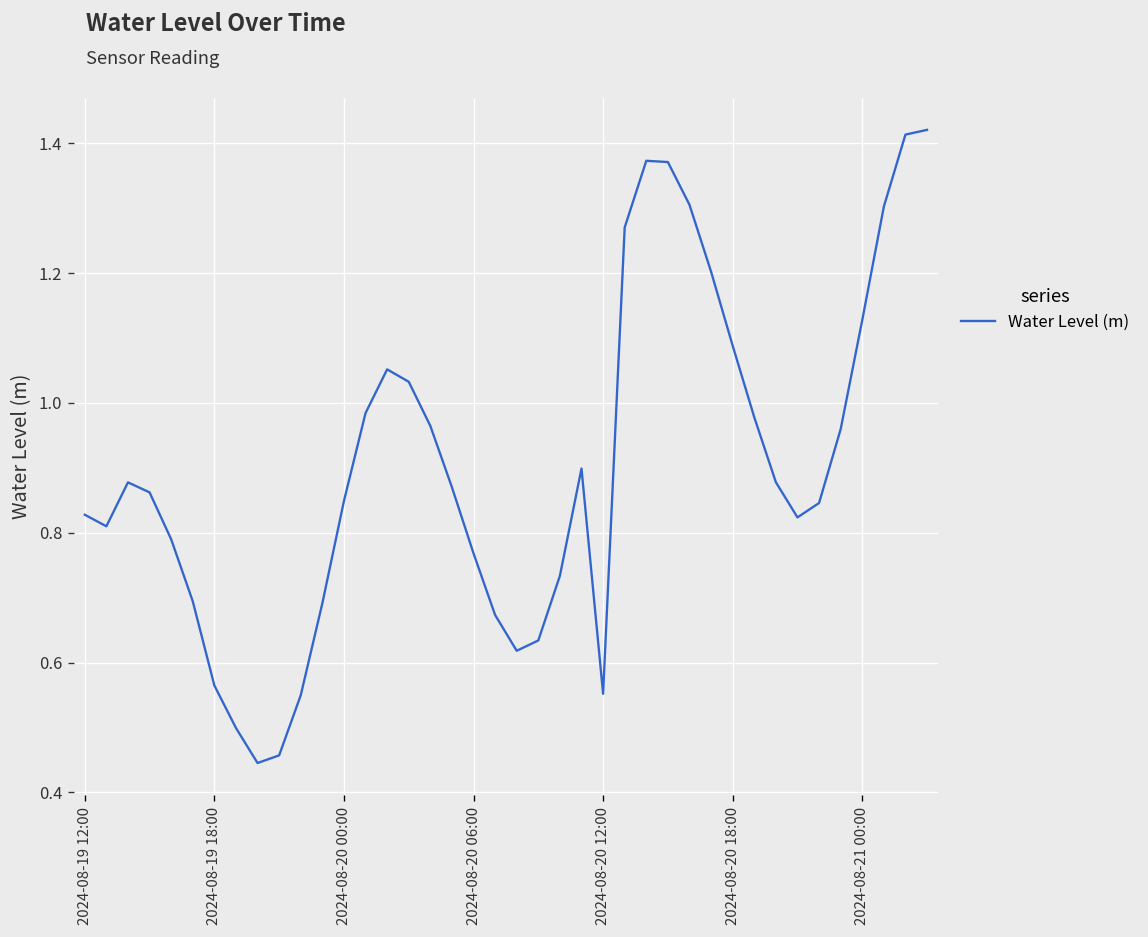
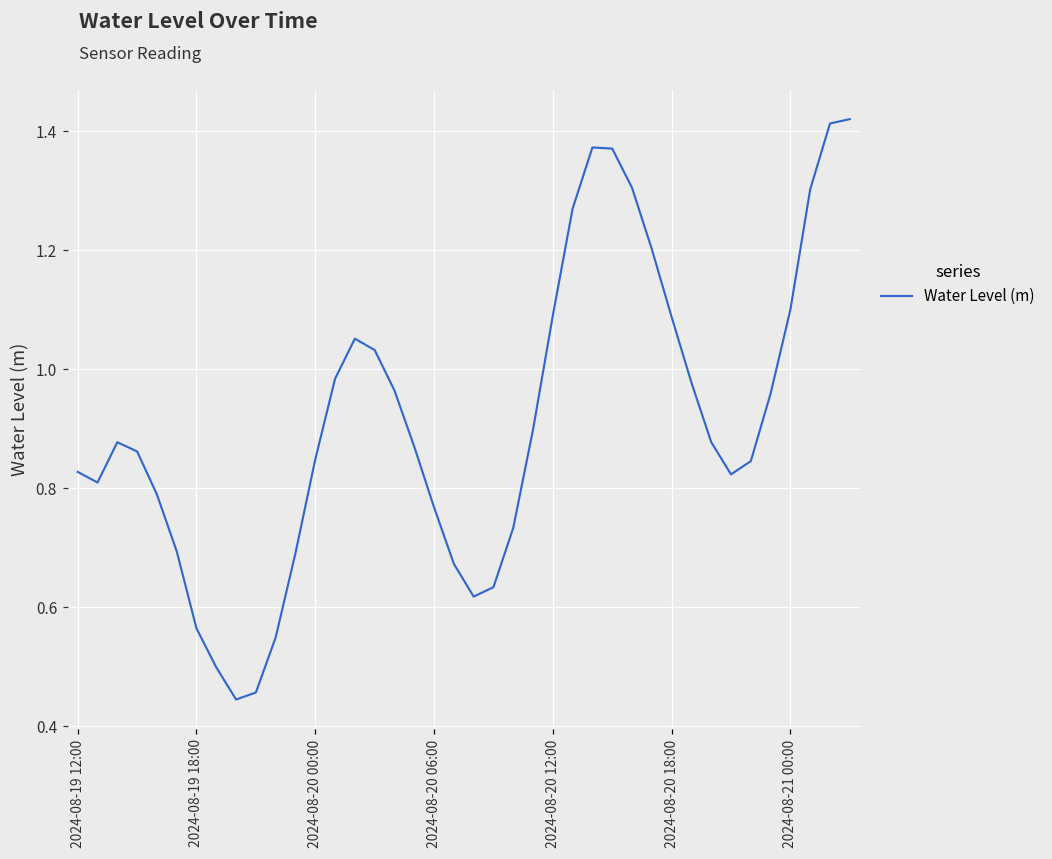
2024-08-20 12:00: 0.55 -> 1.09
2024-08-21 00:00: 1.13 -> 1.10
